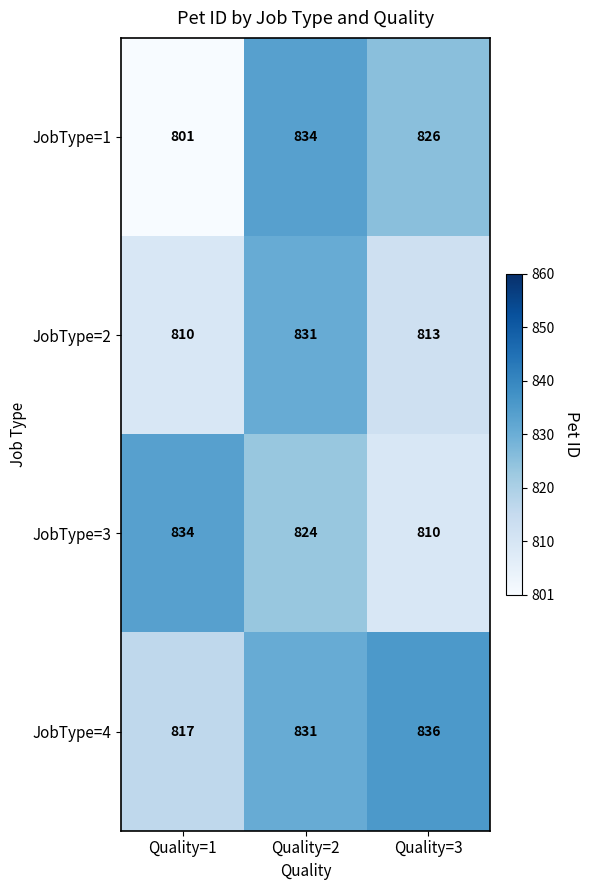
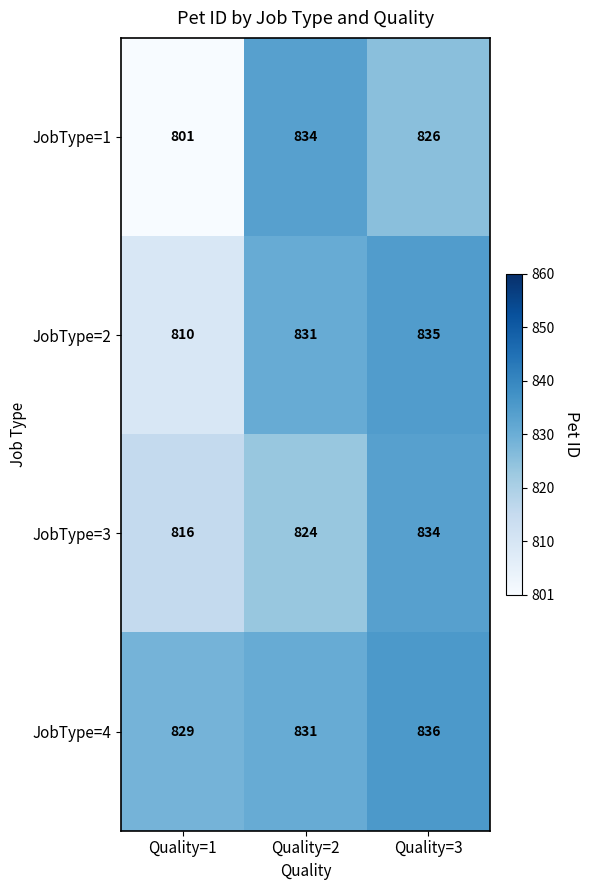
JobType=2, Quality=3: 813 -> 835
JobType=3, Quality=1: 834 -> 816
JobType=3, Quality=3: 810 -> 834
JobType=4, Quality=1: 817 -> 829
